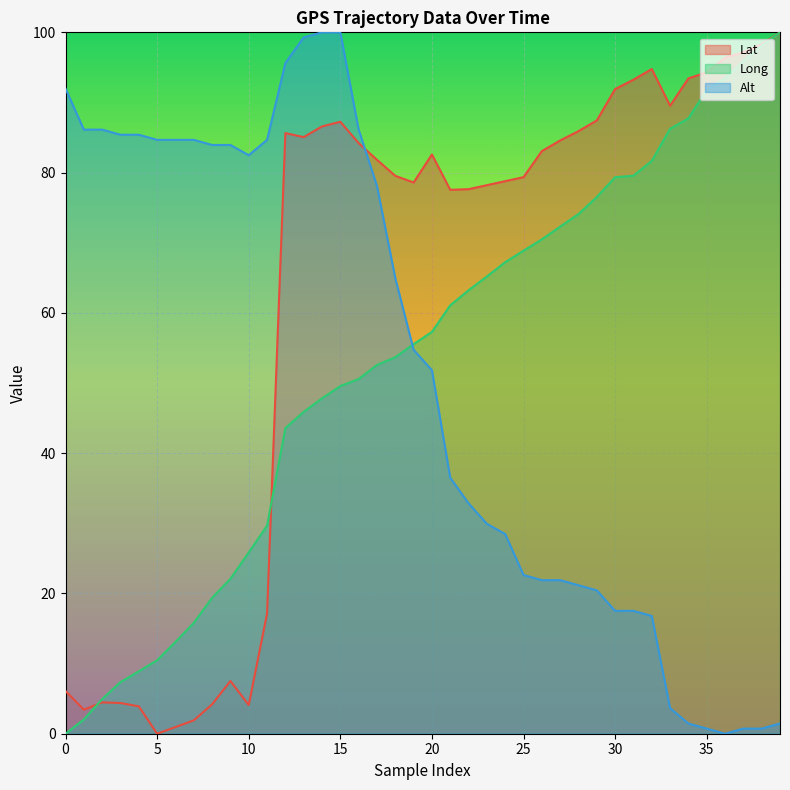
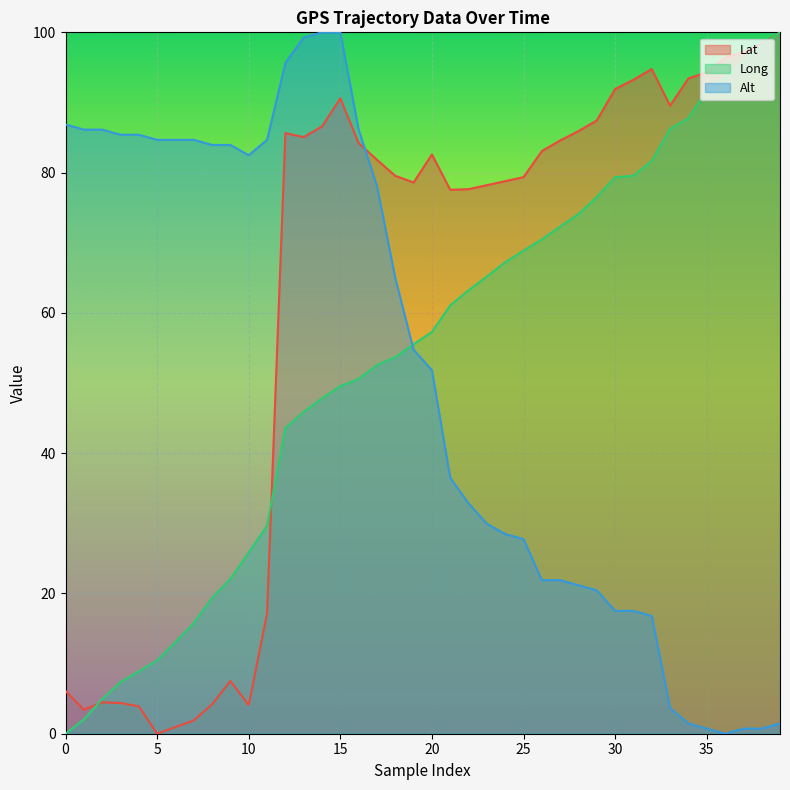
Alt, 0: 92 -> 87
Lat, 15: 87 -> 91
Alt, 25: 23 -> 28
